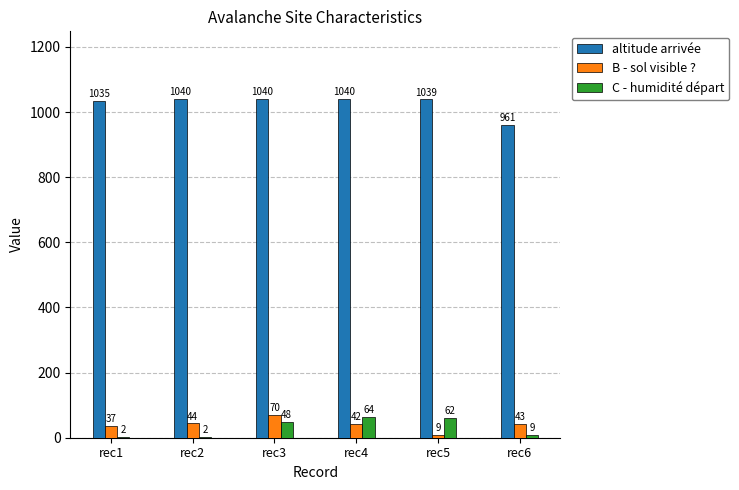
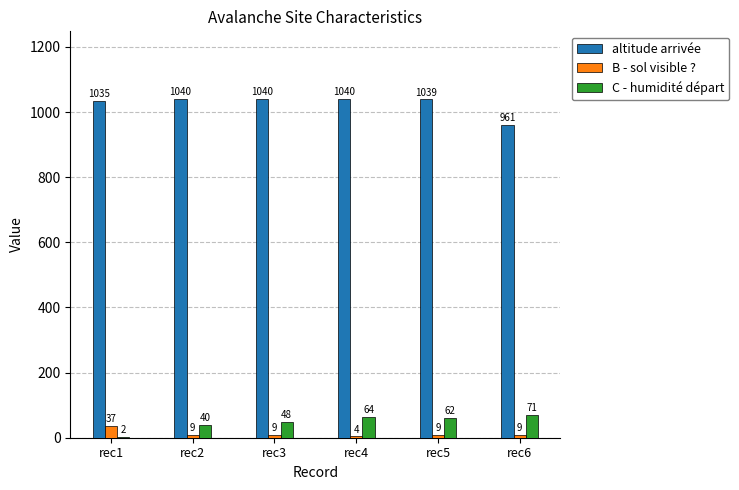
B - sol visible ?, rec2: 44 -> 9
C - humidité départ, rec2: 2 -> 40
B - sol visible ?, rec3: 70 -> 9
B - sol visible ?, rec4: 42 -> 4
B - sol visible ?, rec6: 43 -> 9
C - humidité départ, rec6: 9 -> 71
